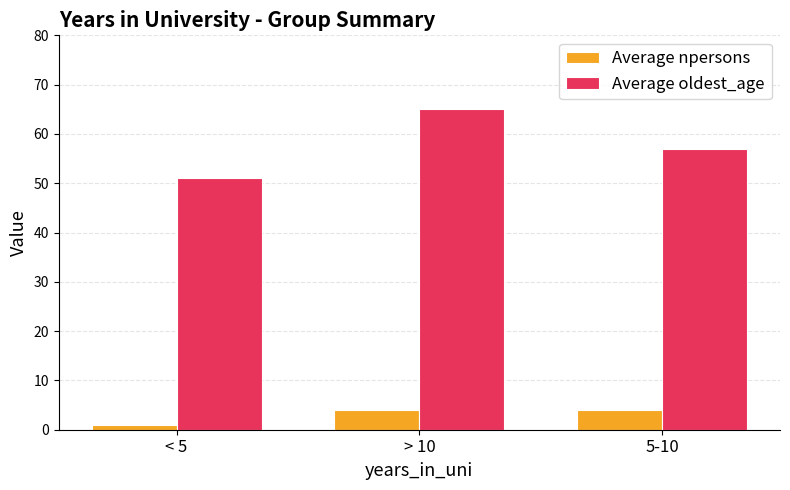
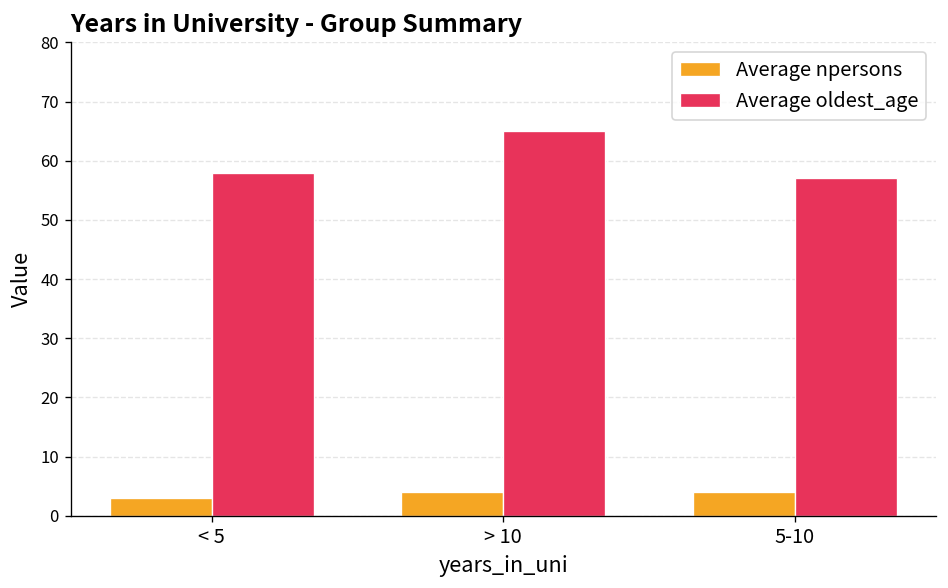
Average npersons, < 5: 1 -> 3
Average oldest_age, < 5: 51 -> 58
